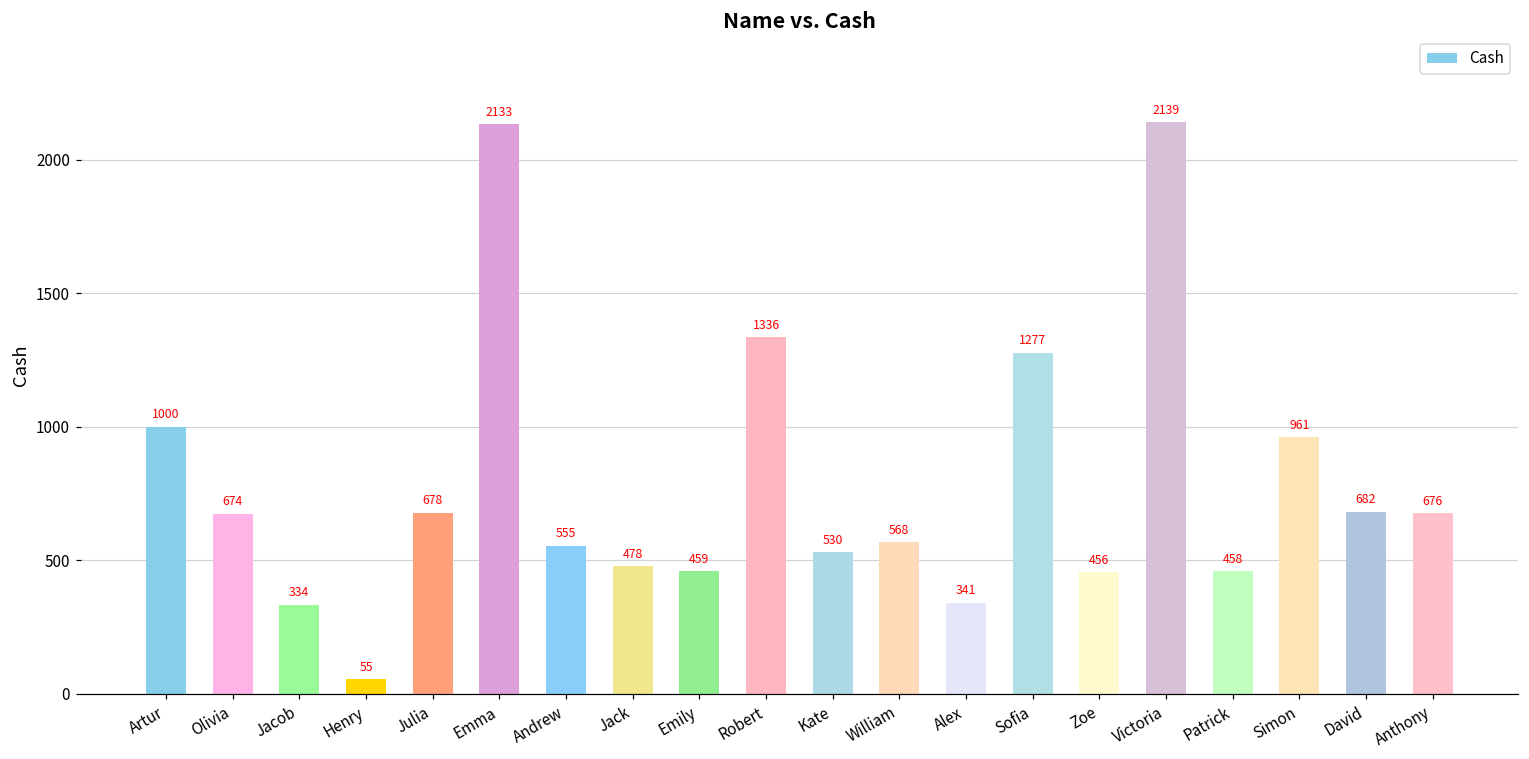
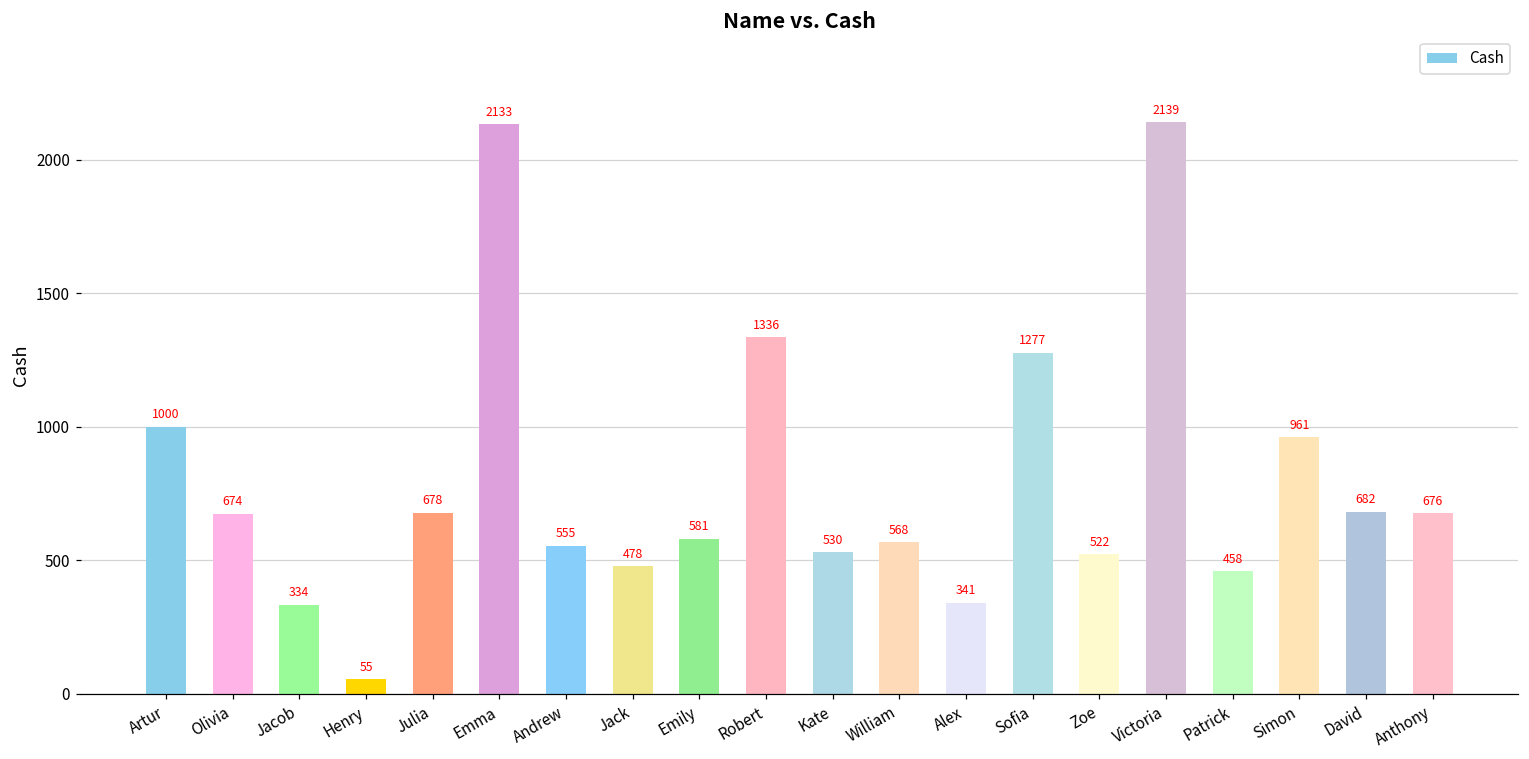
Emily: 459 -> 581
Zoe: 456 -> 522
